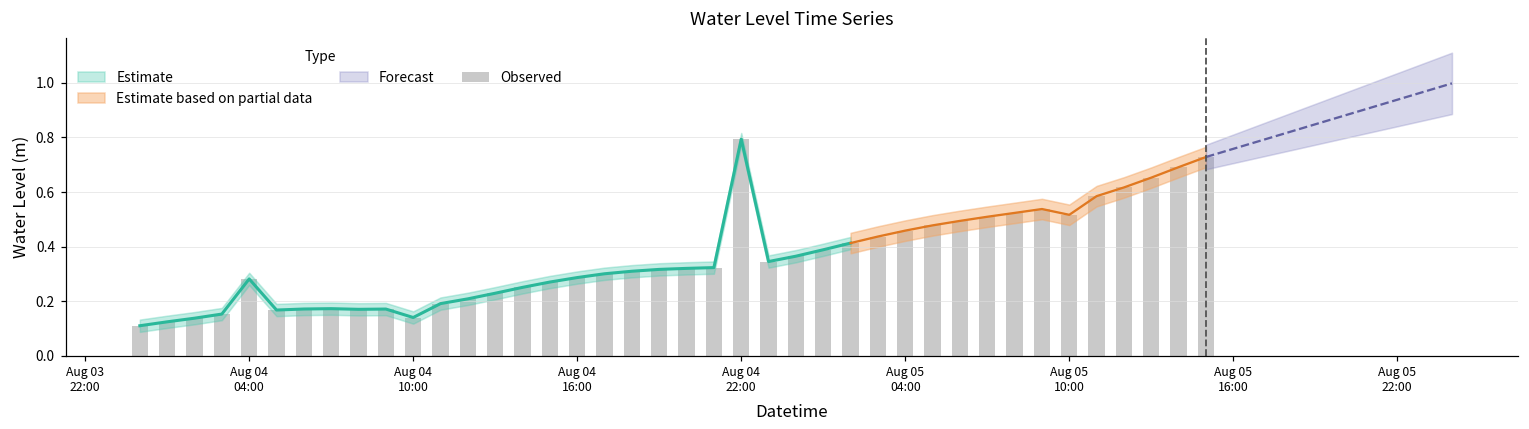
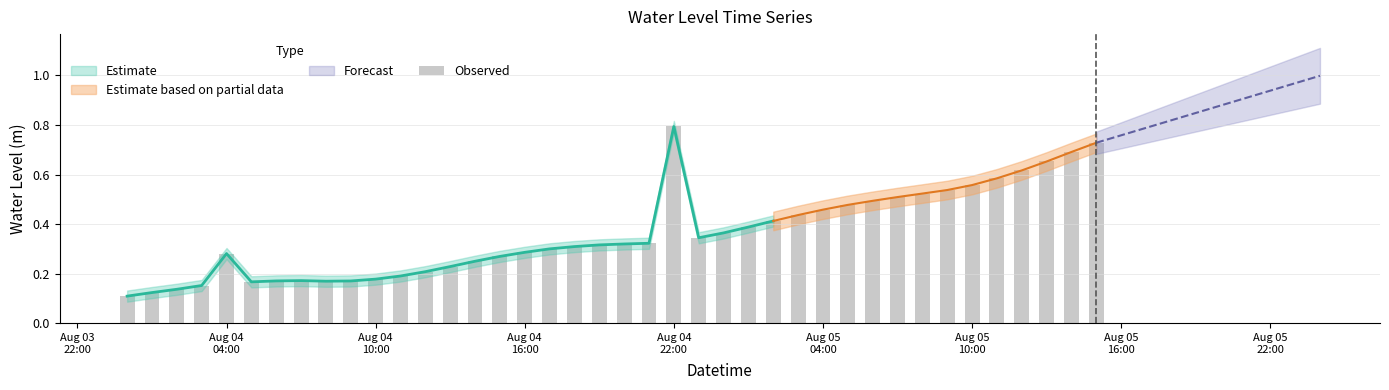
Observed, Aug 04 10:00: 0.14 -> 0.18
Observed, Aug 05 10:00: 0.52 -> 0.56
